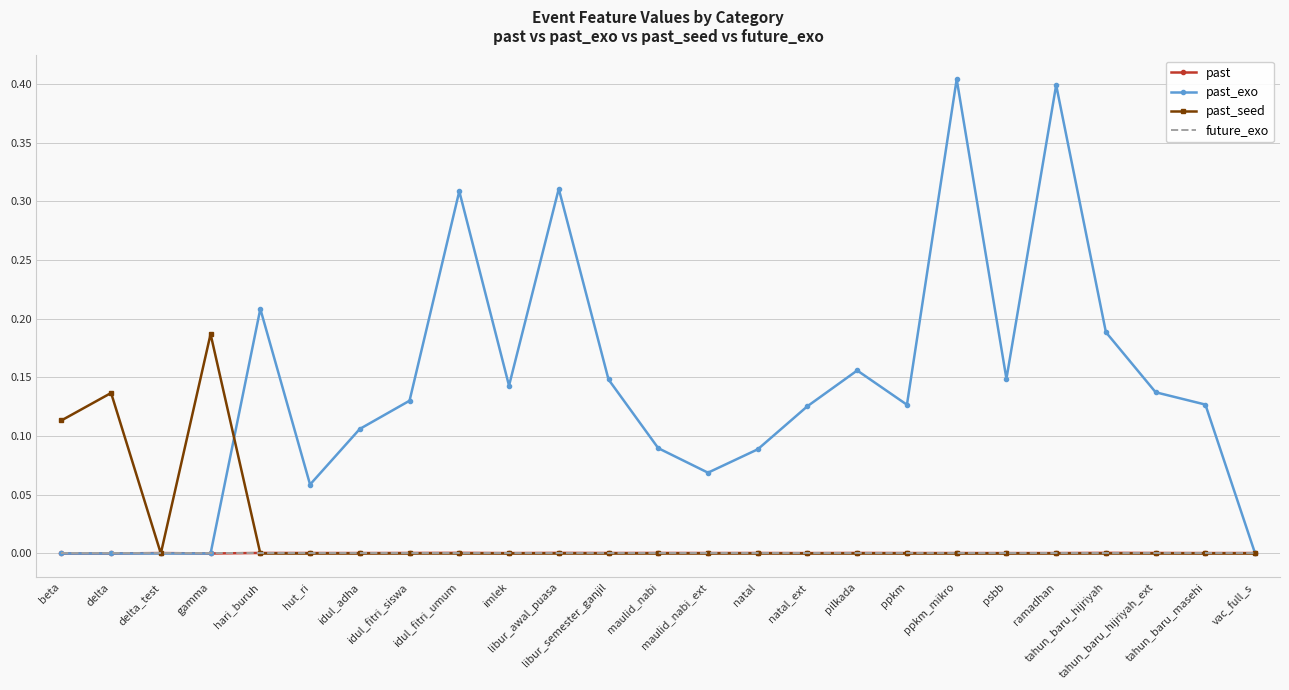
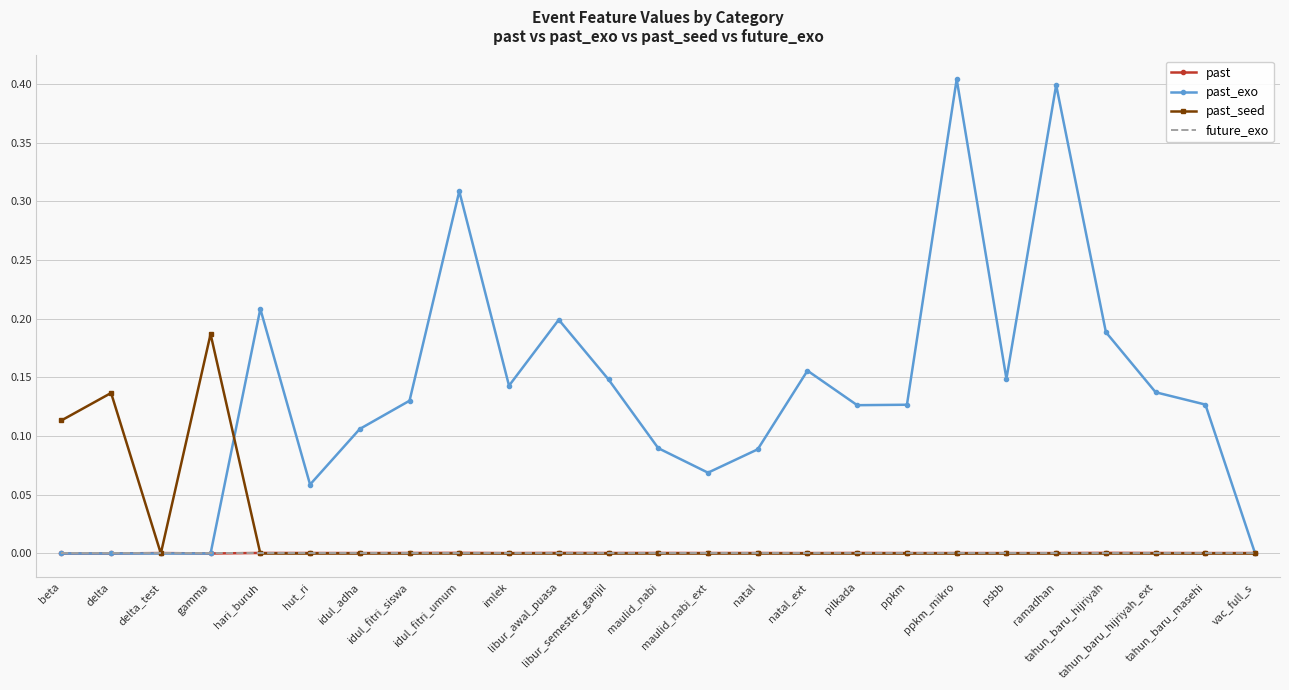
past_exo, libur_awal_puasa: 0.311 -> 0.199
past_exo, natal_ext: 0.126 -> 0.156
past_exo, pilkada: 0.156 -> 0.126
